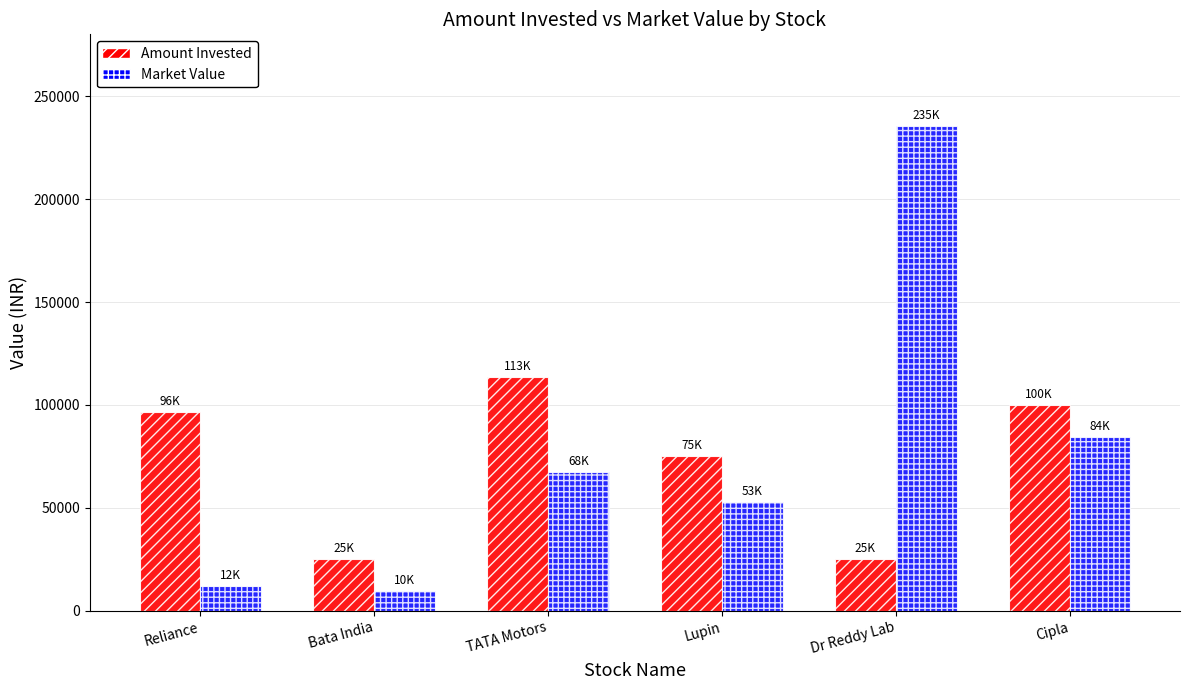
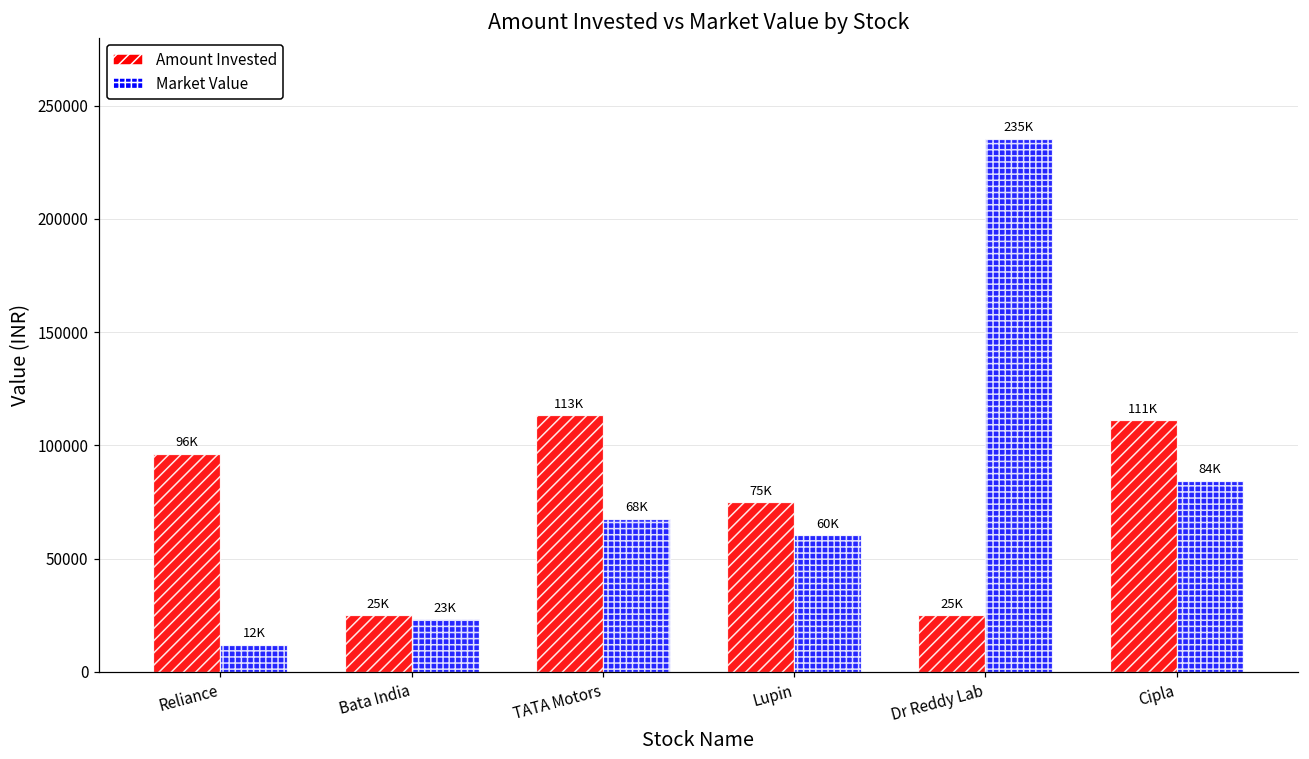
Market Value, Bata India: 10K -> 23K
Market Value, Lupin: 53K -> 60K
Amount Invested, Cipla: 100K -> 111K
